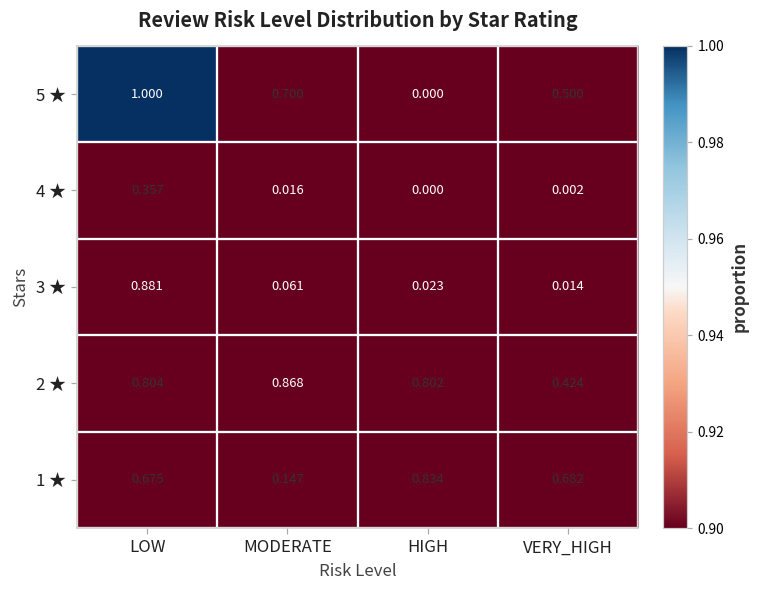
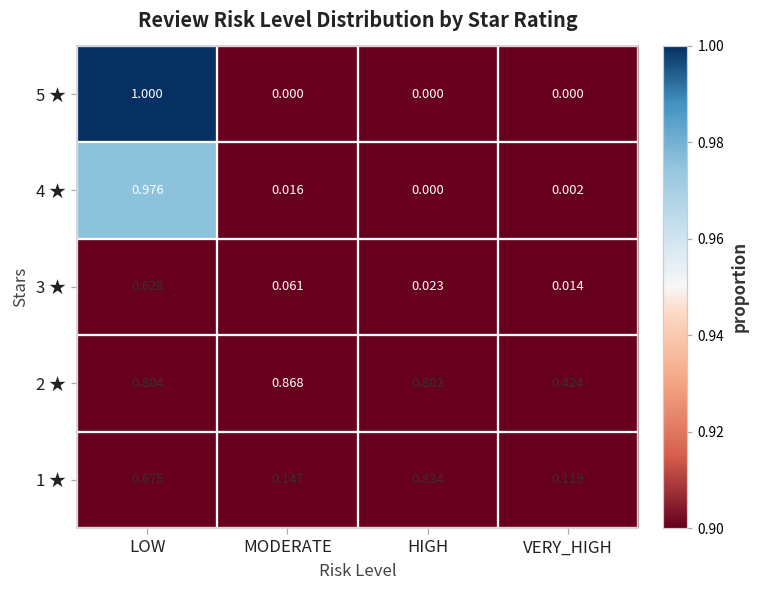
5 ★, MODERATE: 0.700 -> 0.000
5 ★, VERY_HIGH: 0.500 -> 0.000
4 ★, LOW: 0.357 -> 0.976
3 ★, LOW: 0.881 -> 0.628
1 ★, VERY_HIGH: 0.682 -> 0.119
